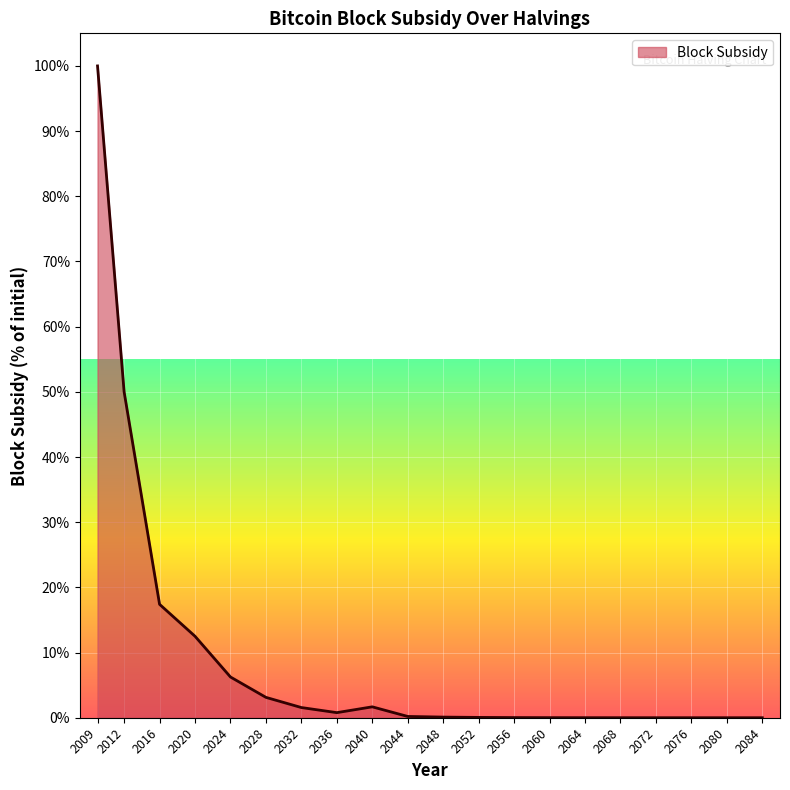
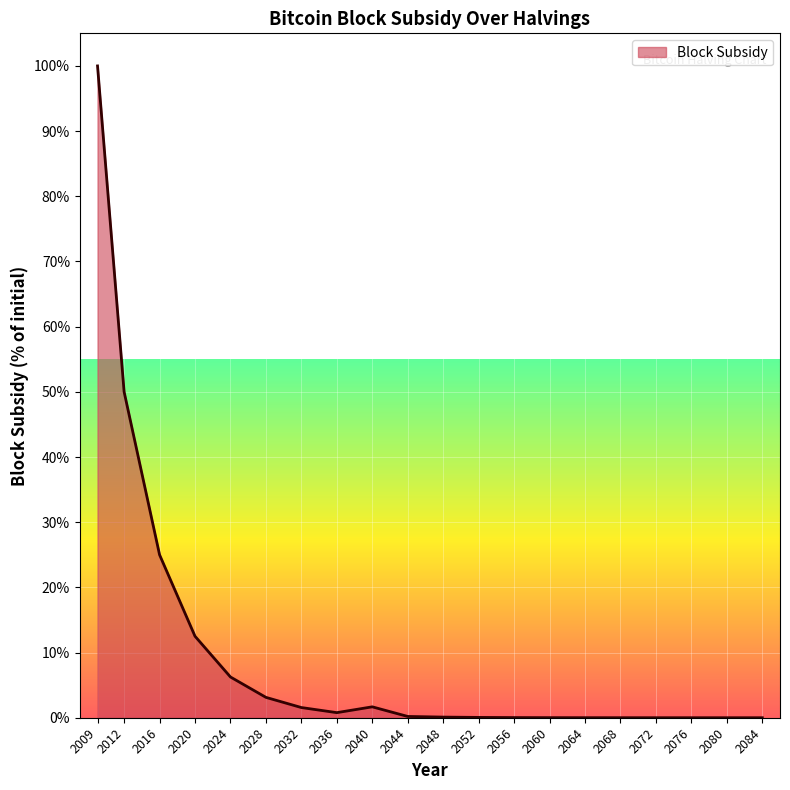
2016: 17% -> 25%
